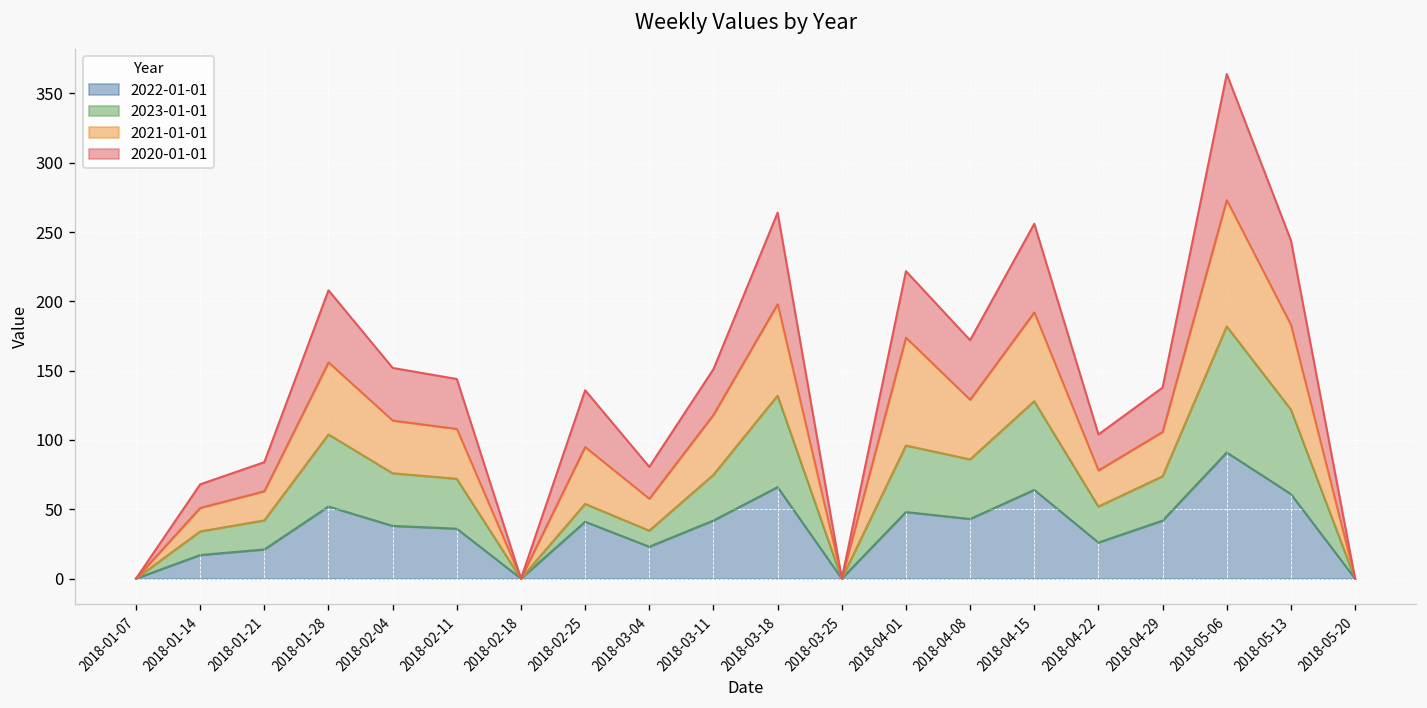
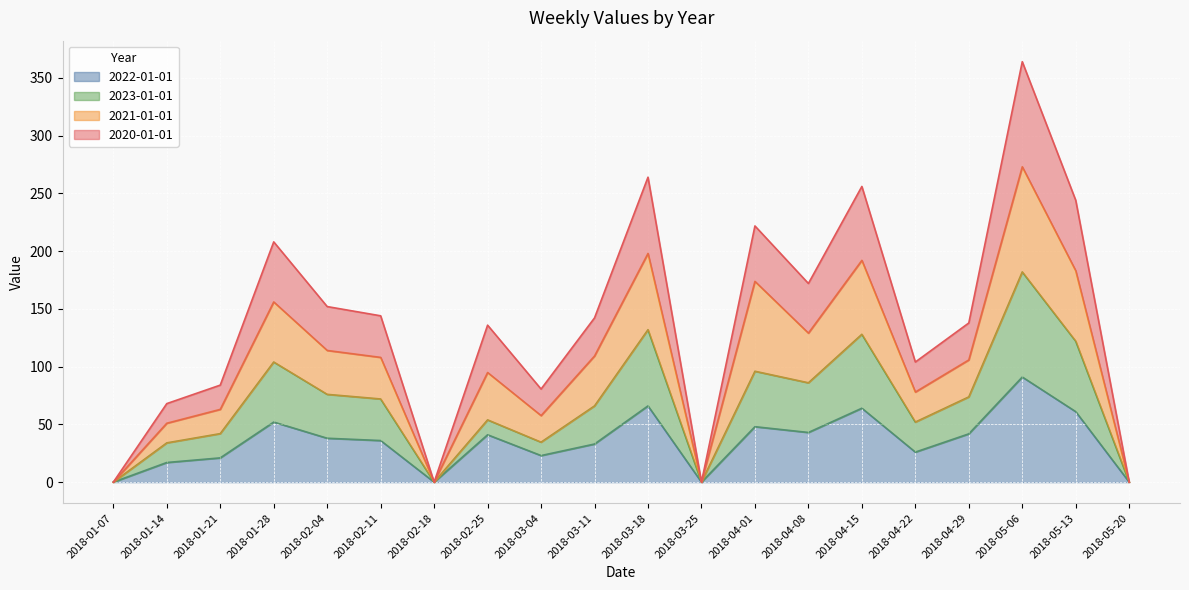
2022-01-01, 2018-03-11: 42 -> 33
